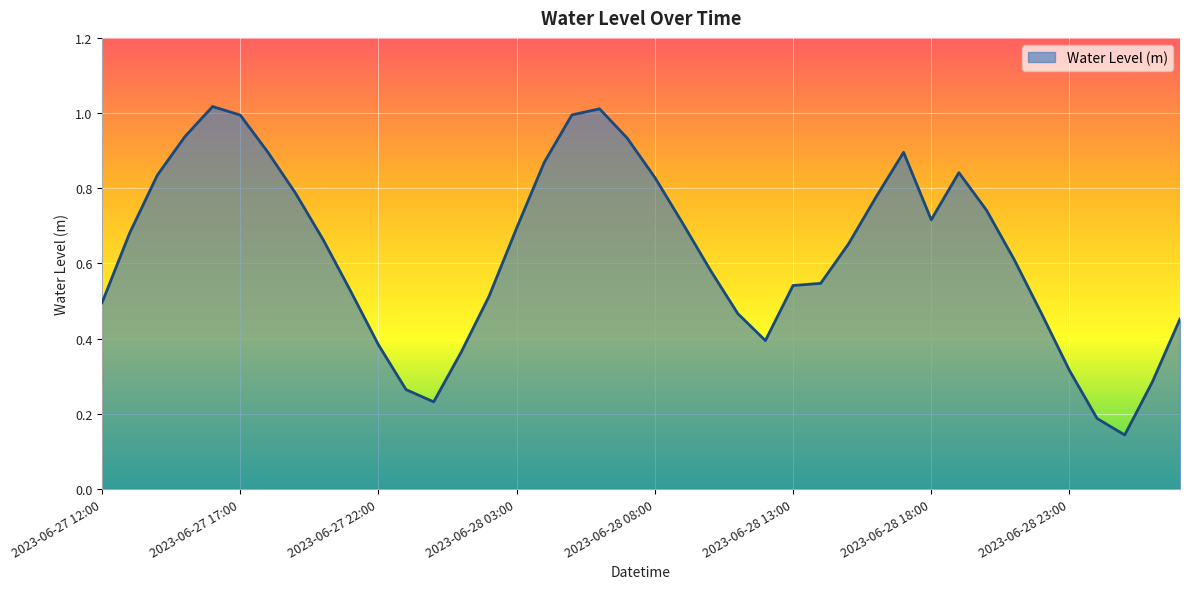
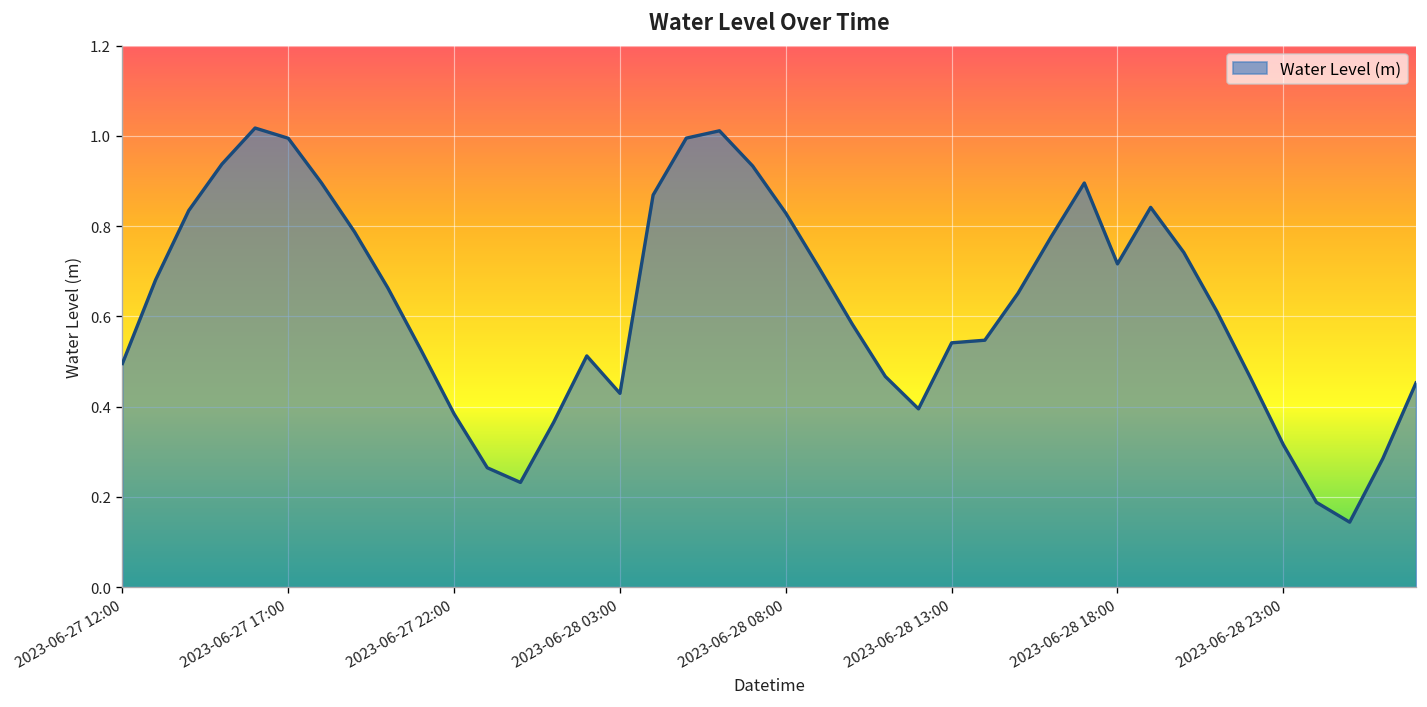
2023-06-28 03:00: 0.69 -> 0.43
